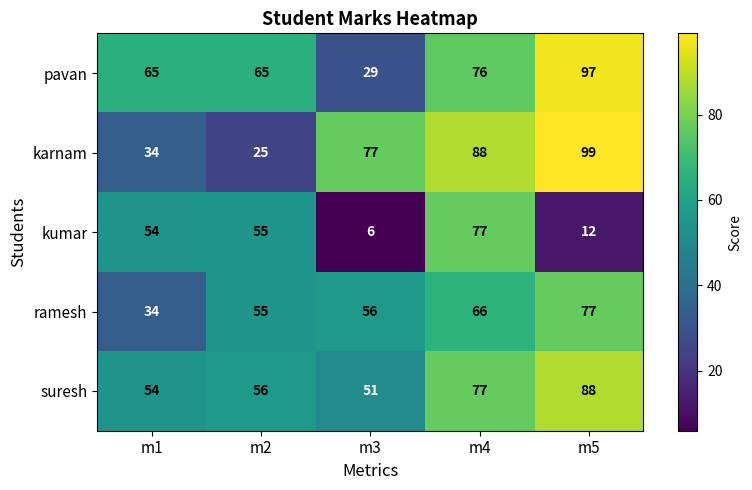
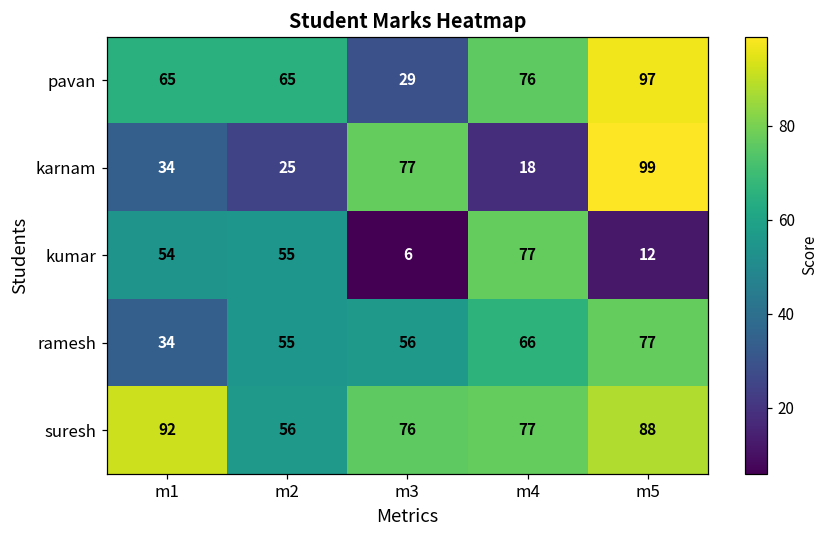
karnam, m4: 88 -> 18
suresh, m1: 54 -> 92
suresh, m3: 51 -> 76
